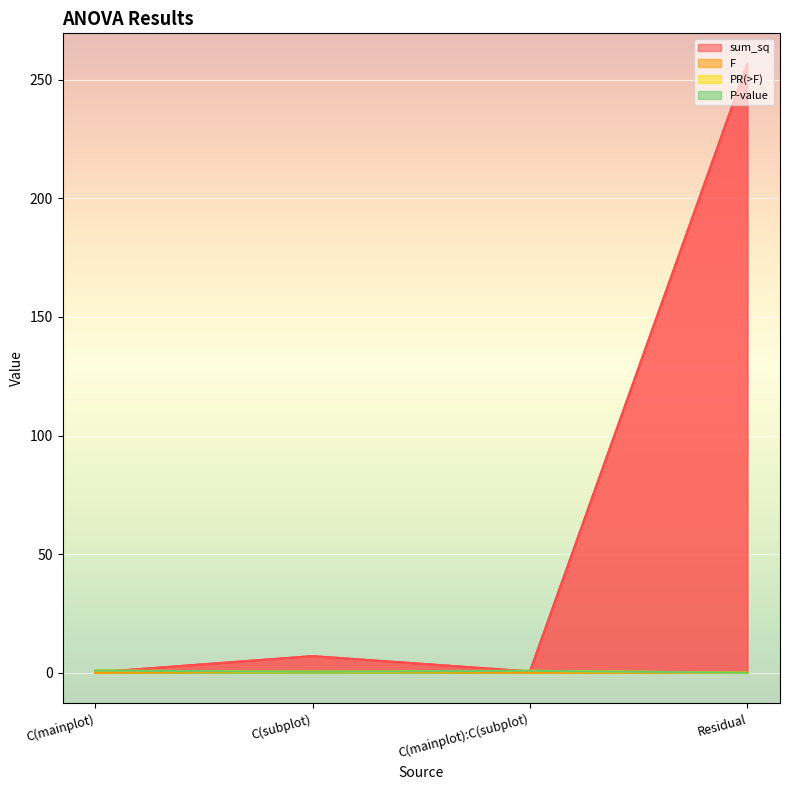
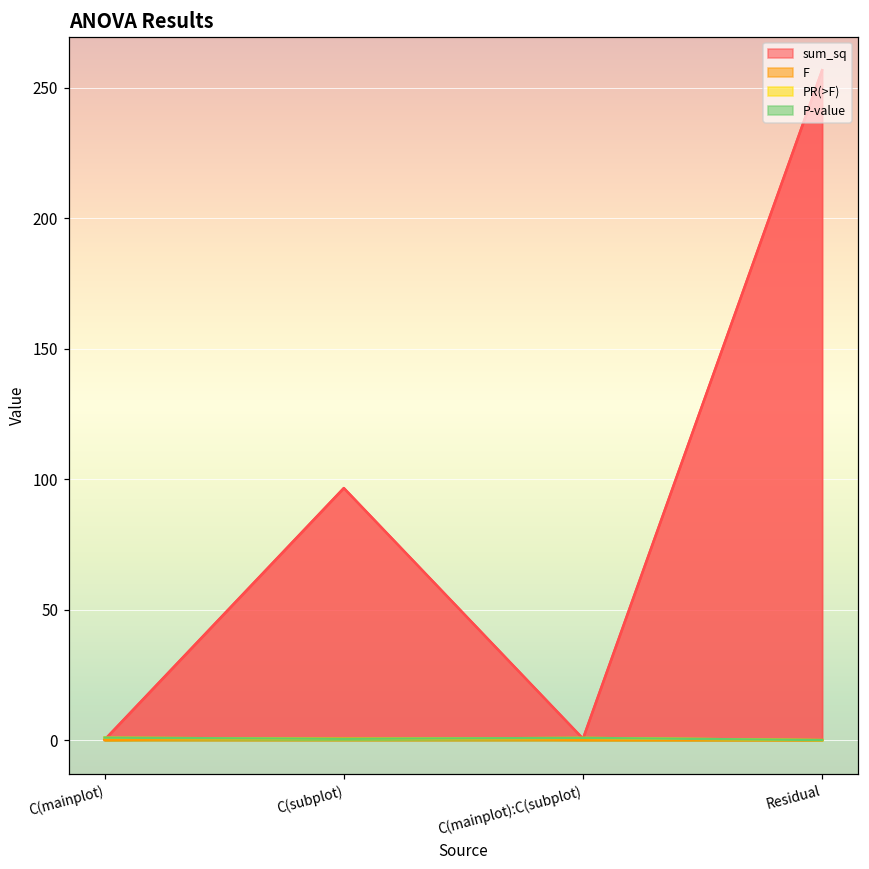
sum_sq, C(subplot): 7 -> 97
